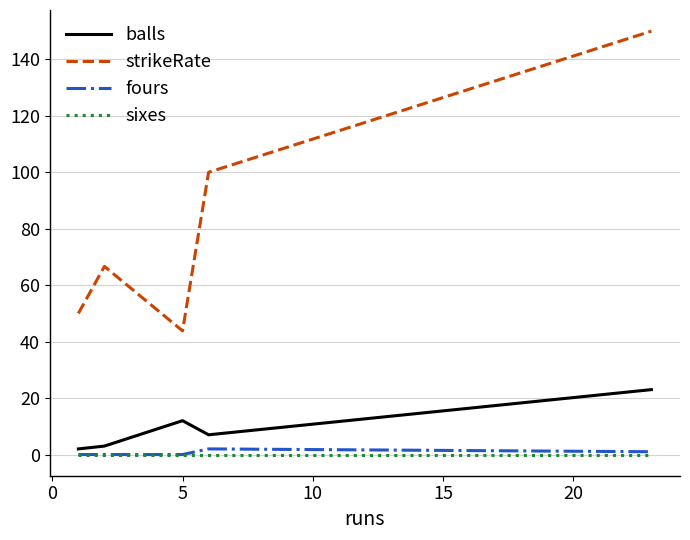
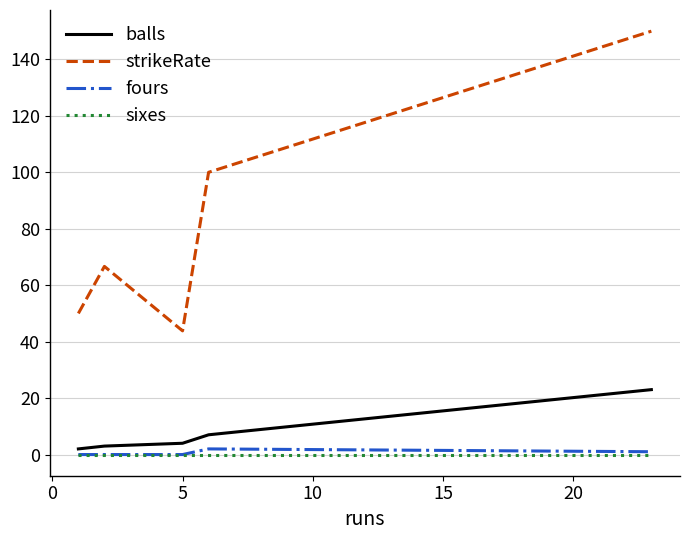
balls, 5: 12 -> 4
